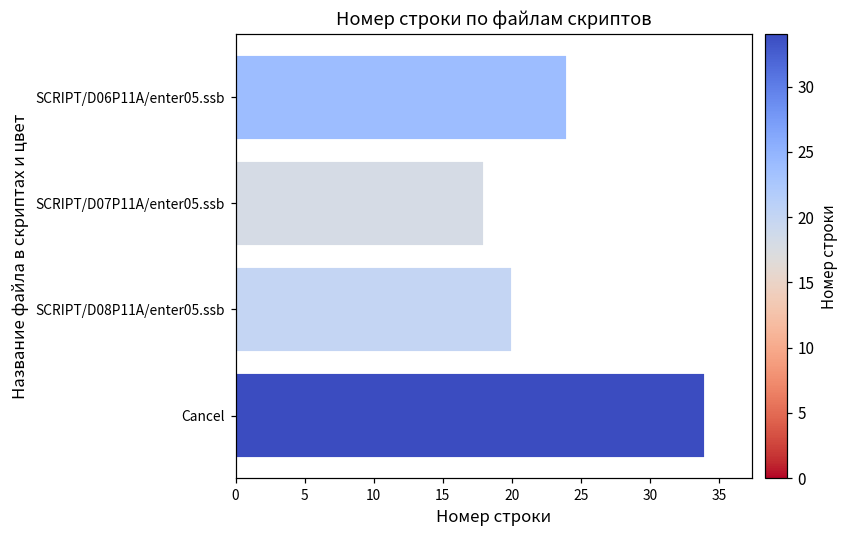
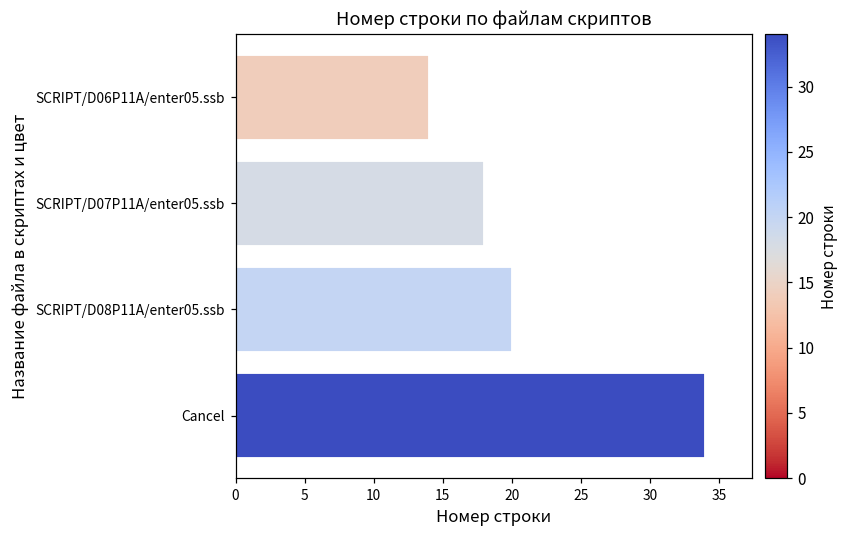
SCRIPT/D06P11A/enter05.ssb: 24 -> 14
